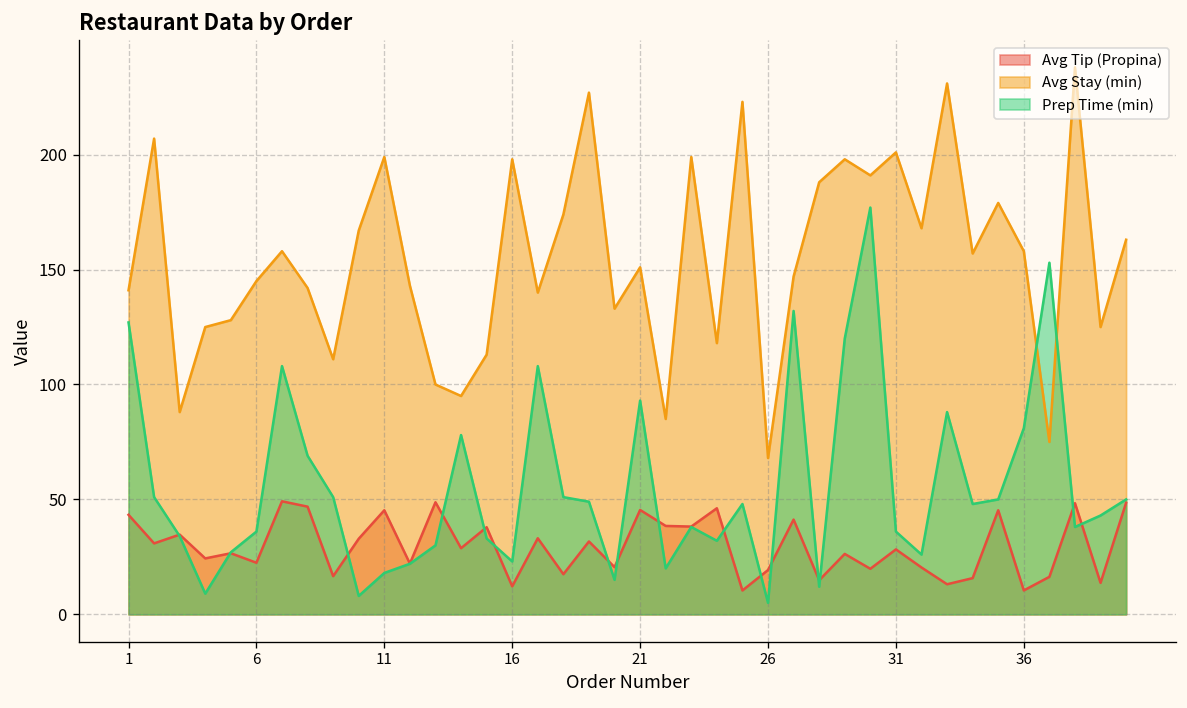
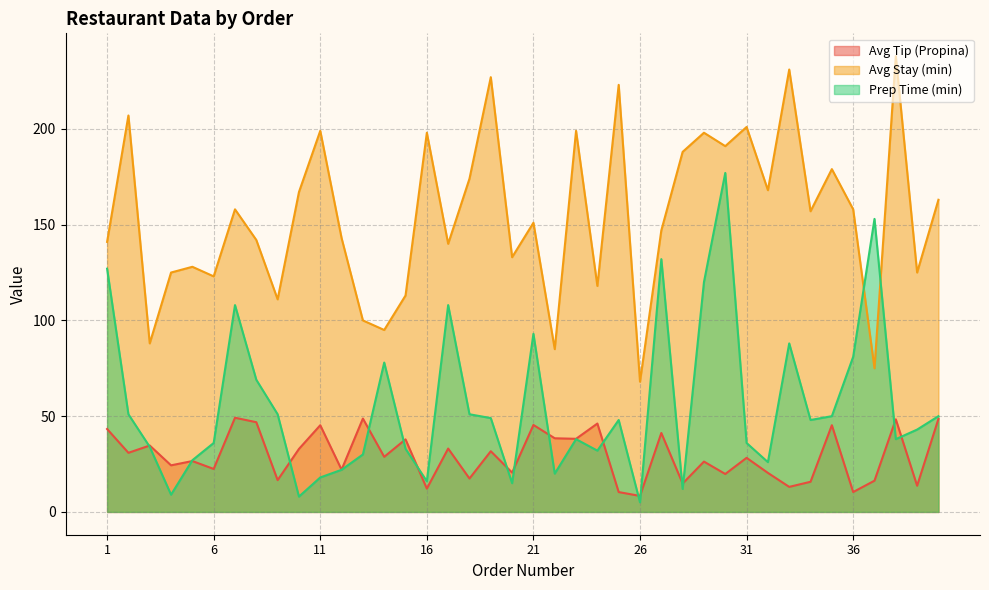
Avg Stay (min), 6: 145 -> 123
Prep Time (min), 16: 23 -> 16
Avg Tip (Propina), 26: 19 -> 8
